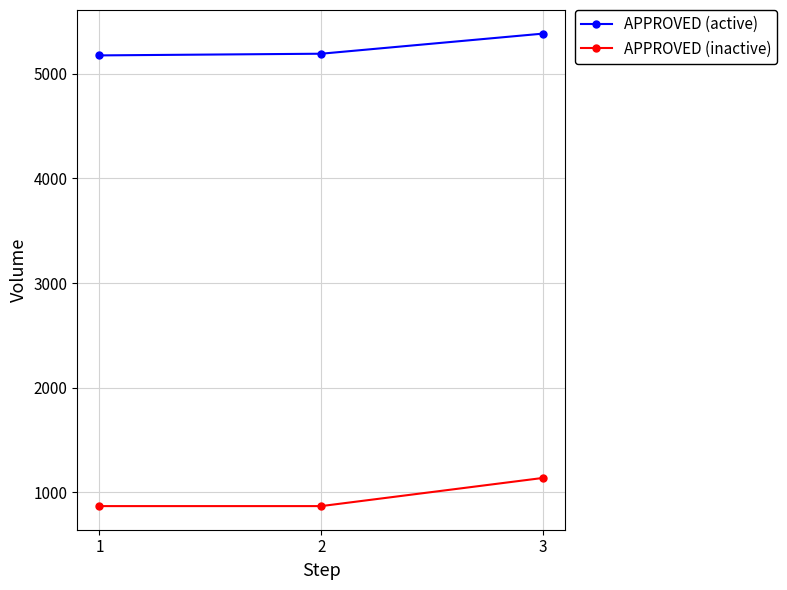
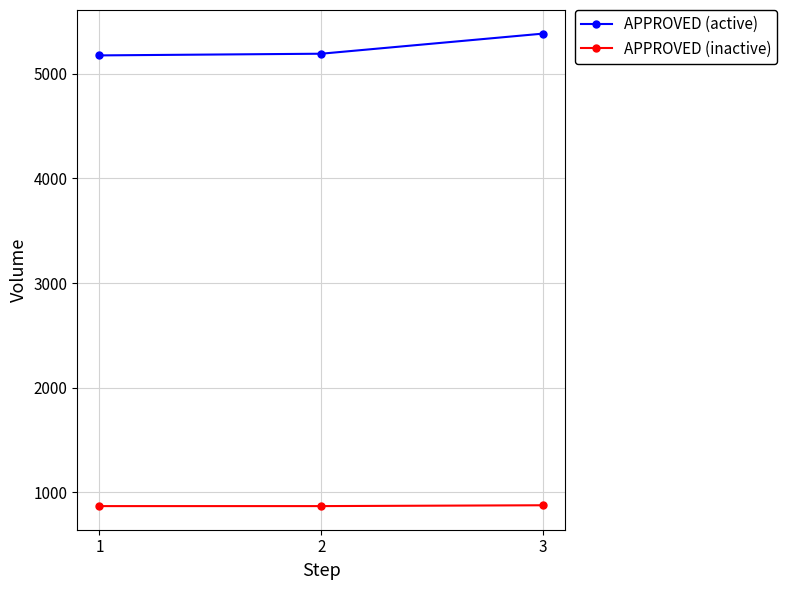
APPROVED (inactive), 3: 1140 -> 880
